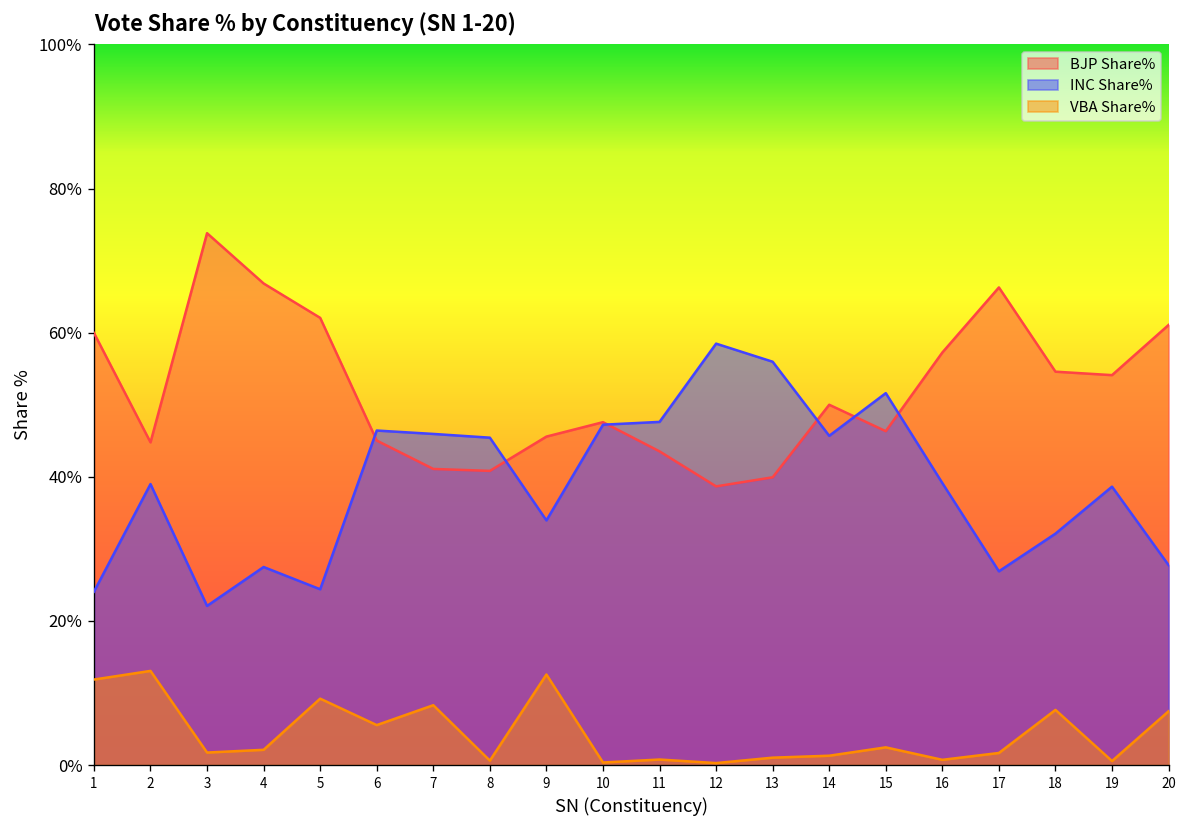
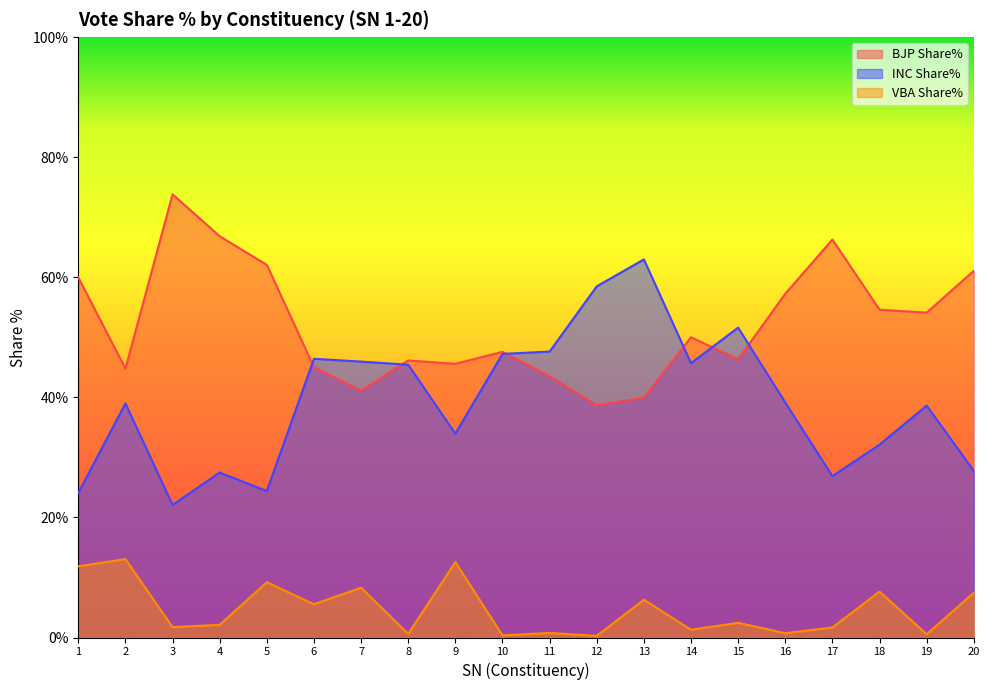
BJP Share%, 8: 41% -> 46%
INC Share%, 13: 56% -> 63%
VBA Share%, 13: 1% -> 6%
